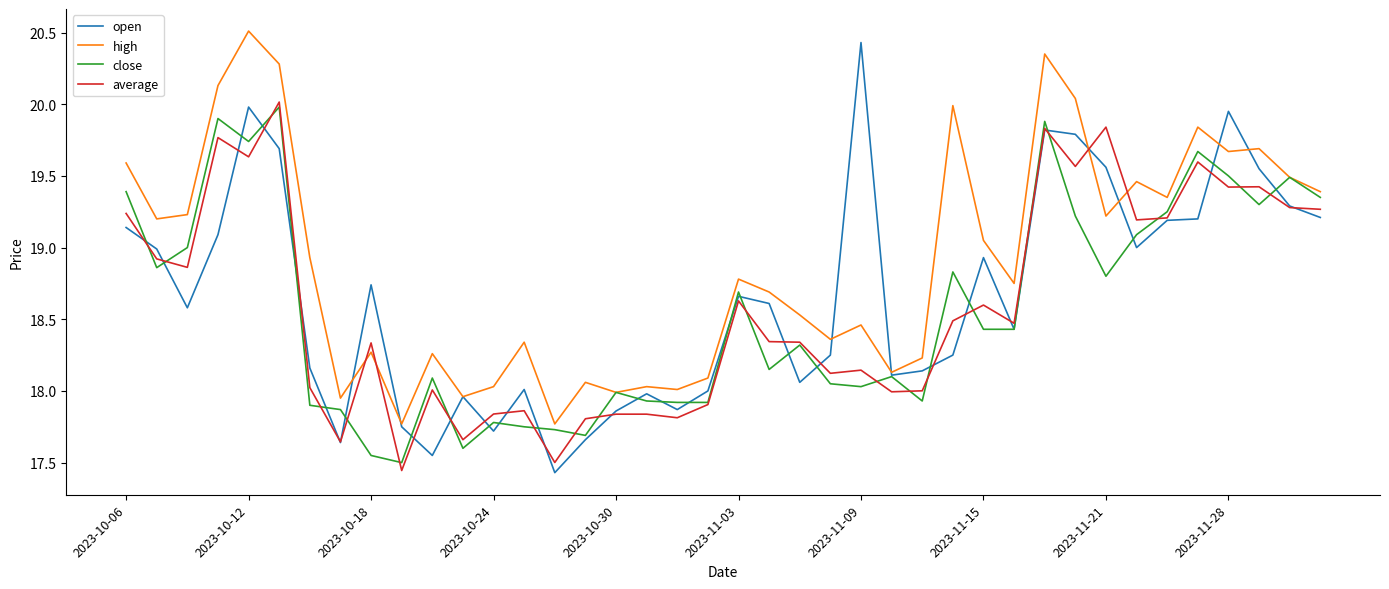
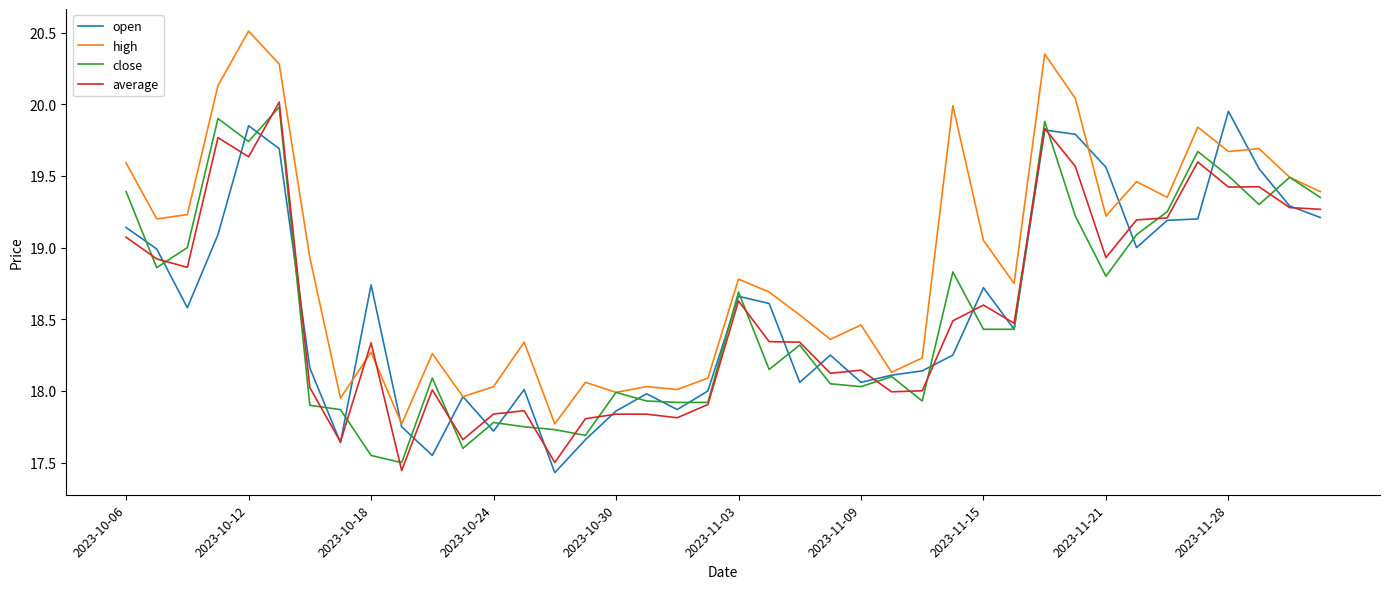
average, 2023-10-06: 19.24 -> 19.07
open, 2023-10-12: 19.98 -> 19.85
open, 2023-11-09: 20.43 -> 18.06
open, 2023-11-15: 18.93 -> 18.72
average, 2023-11-21: 19.84 -> 18.93
